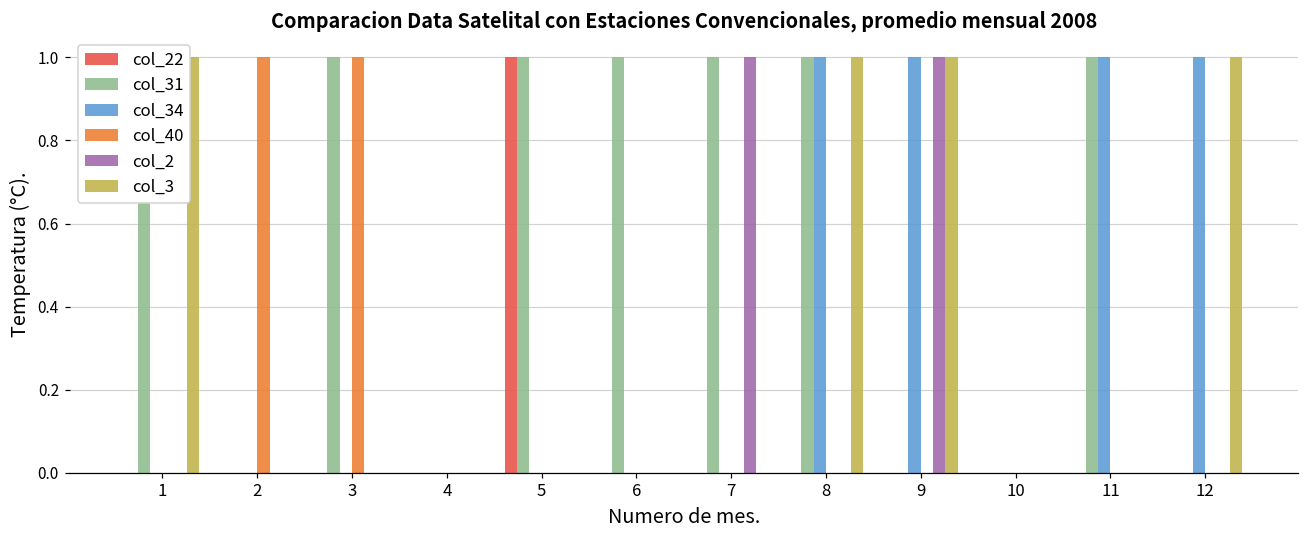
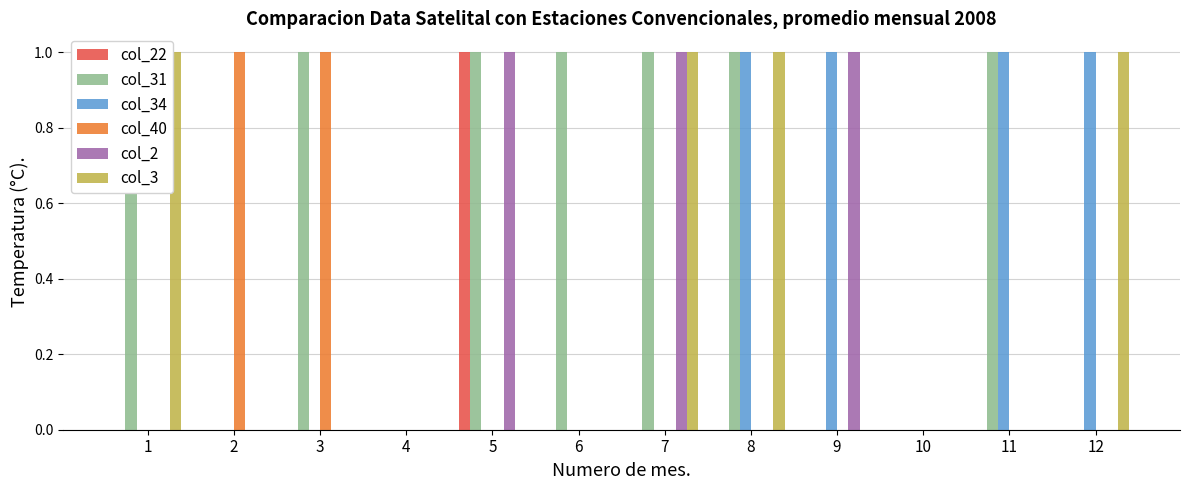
col_2, 5: 0 -> 1
col_3, 7: 0 -> 1
col_3, 9: 1 -> 0
